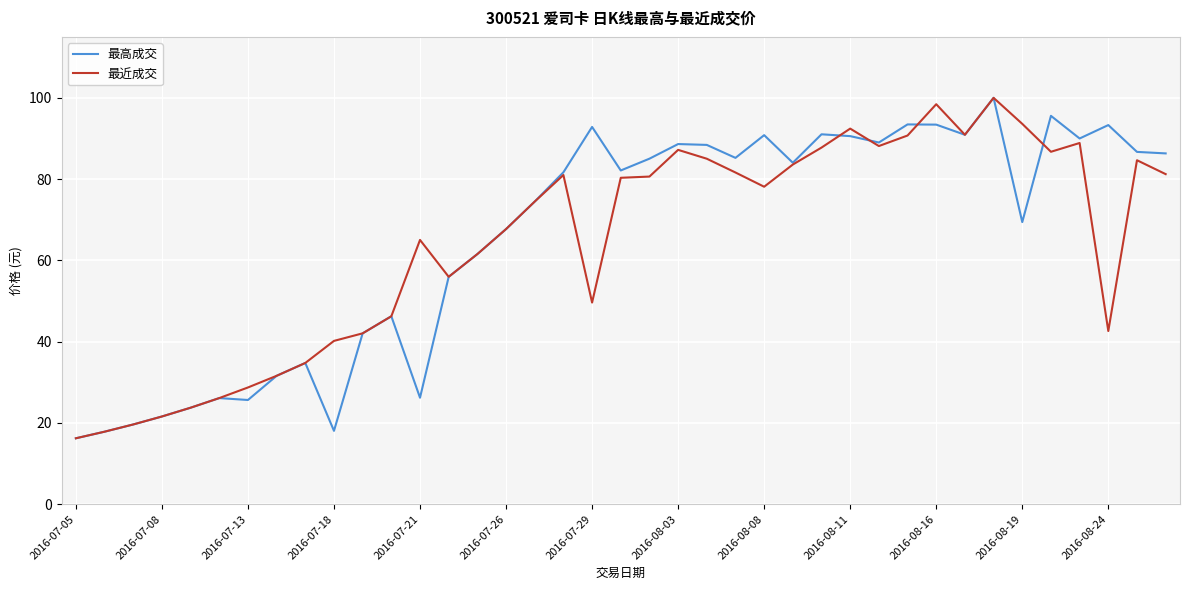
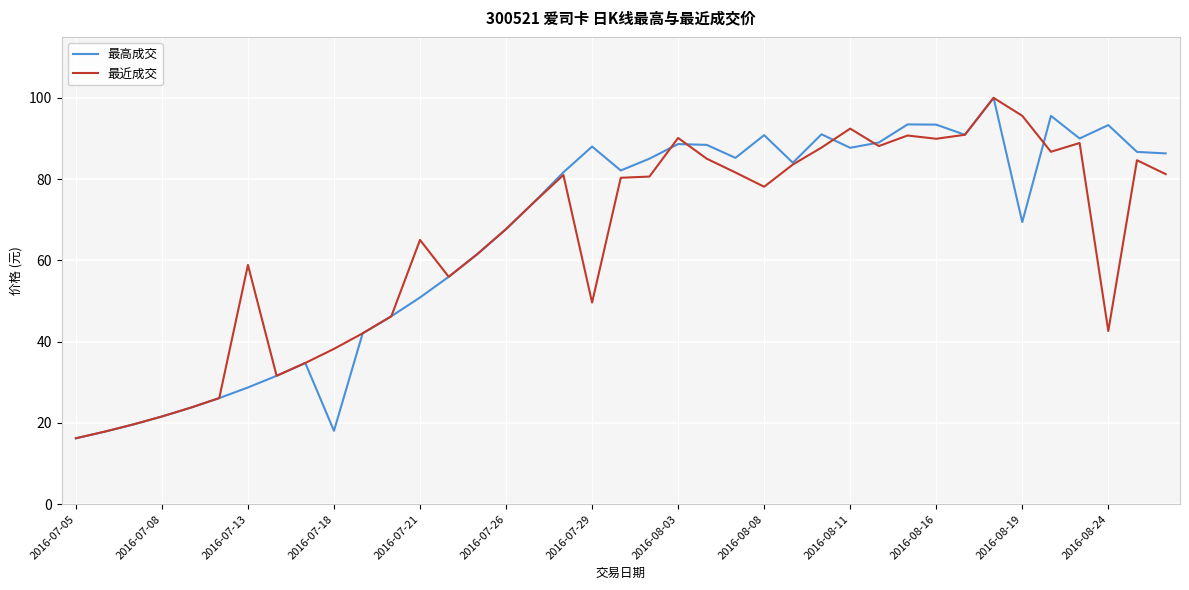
最高成交, 2016-07-13: 26 -> 29
最近成交, 2016-07-13: 29 -> 59
最近成交, 2016-07-18: 40 -> 38
最高成交, 2016-07-21: 26 -> 51
最高成交, 2016-07-29: 93 -> 88
最近成交, 2016-08-03: 87 -> 90
最高成交, 2016-08-11: 91 -> 88
最近成交, 2016-08-16: 98 -> 90
最近成交, 2016-08-19: 94 -> 96
